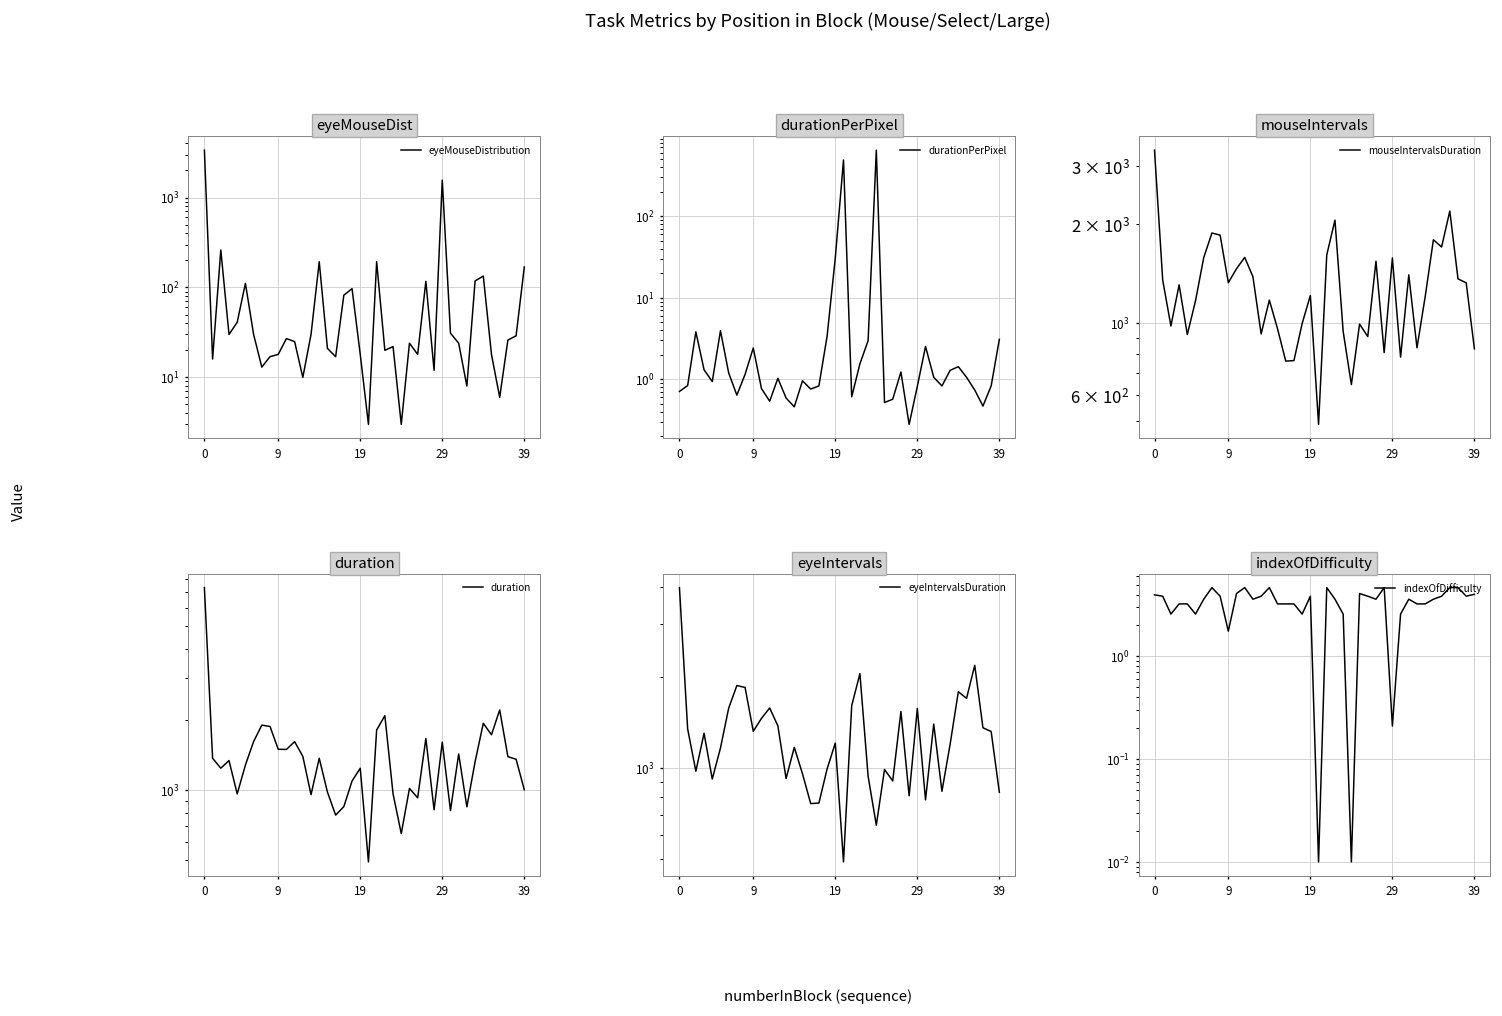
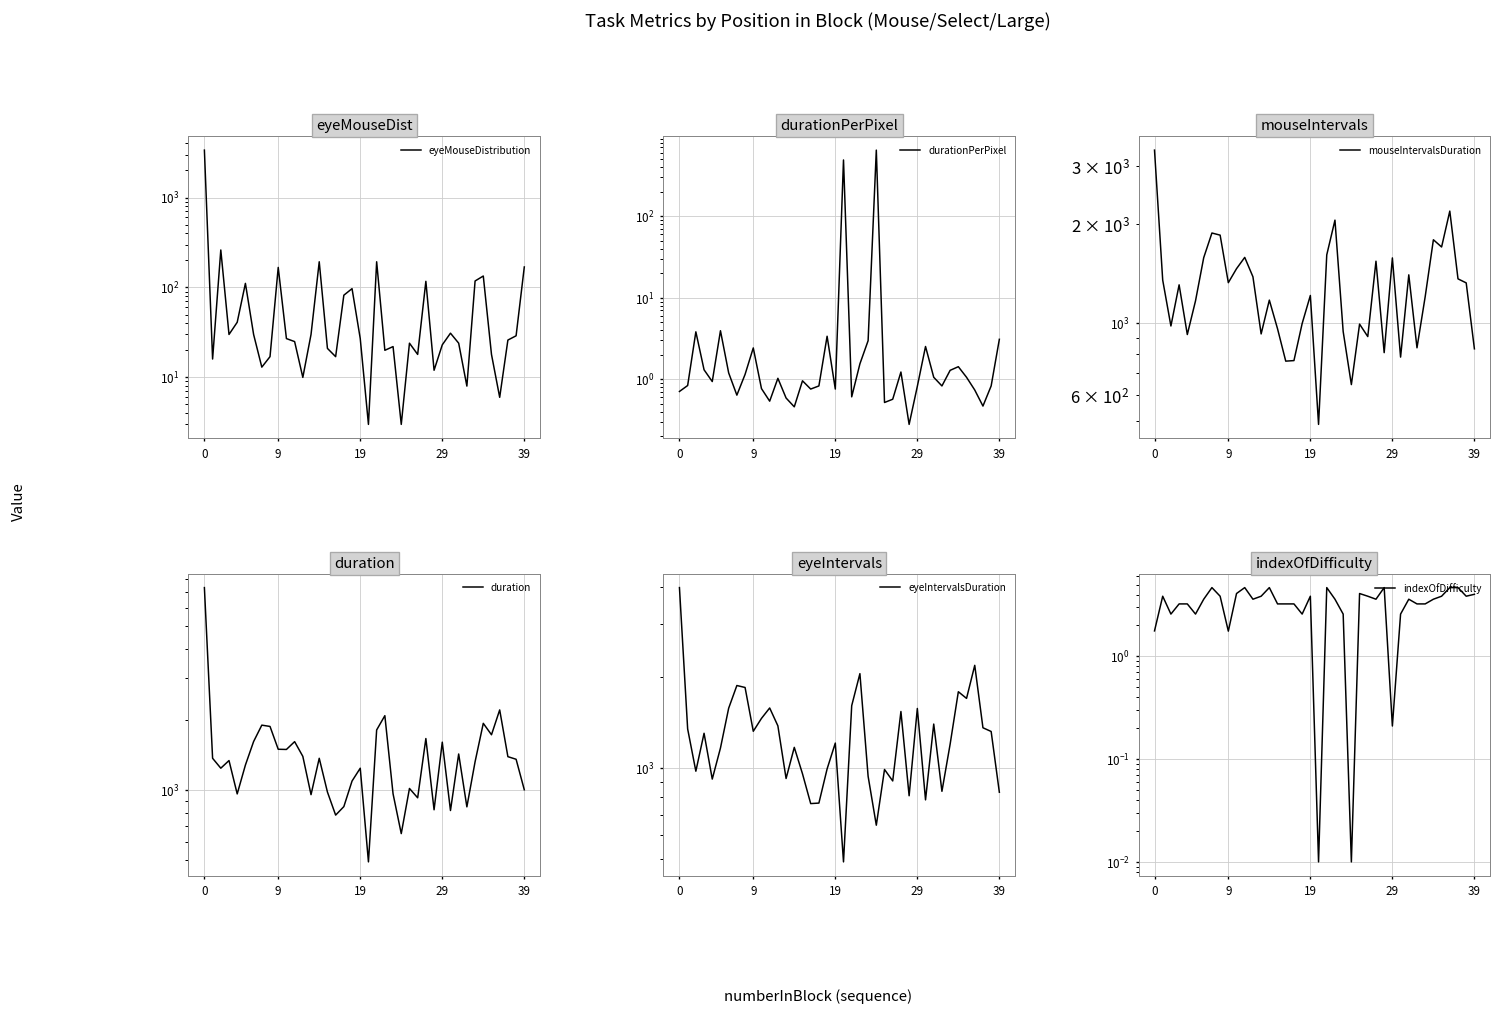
eyeMouseDist, 9: 18 -> 170
eyeMouseDist, 19: 18 -> 27
eyeMouseDist, 29: 1600 -> 23
durationPerPixel, 19: 30 -> 0.8
indexOfDifficulty, 0: 4 -> 1.8
